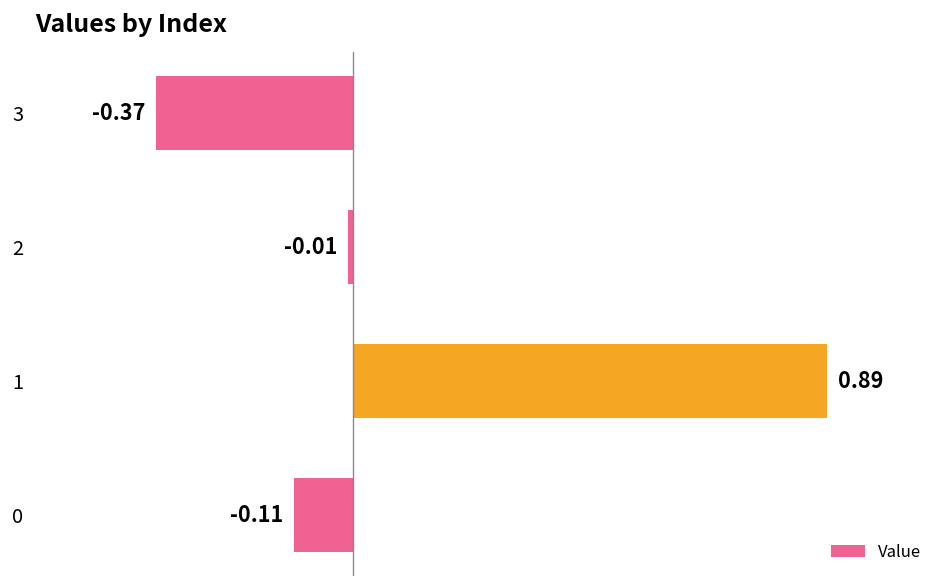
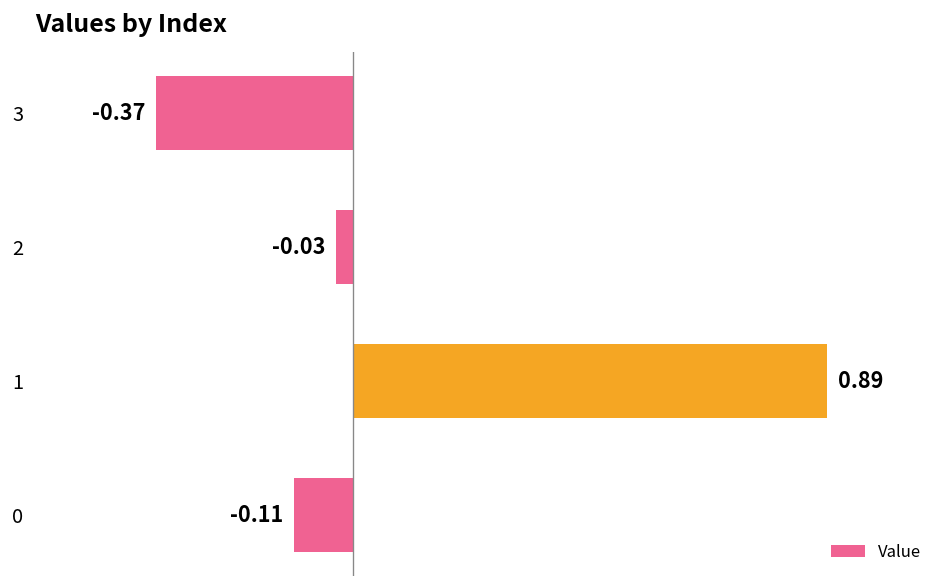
2: -0.01 -> -0.03
